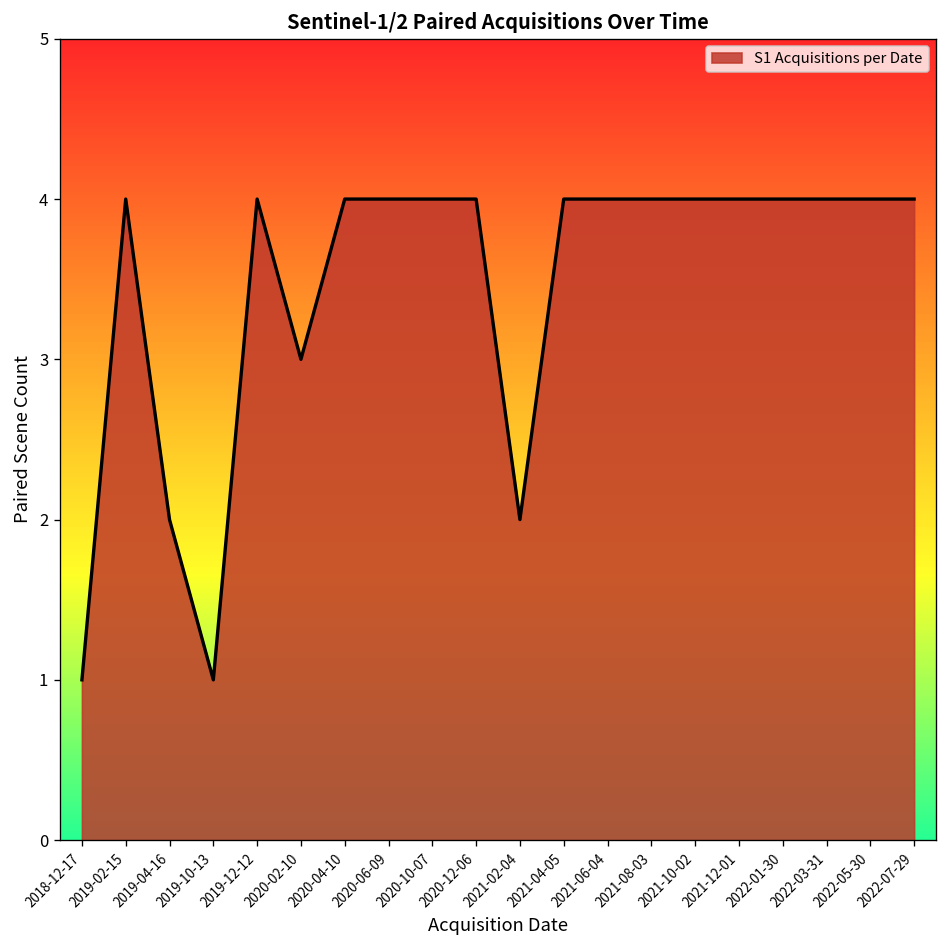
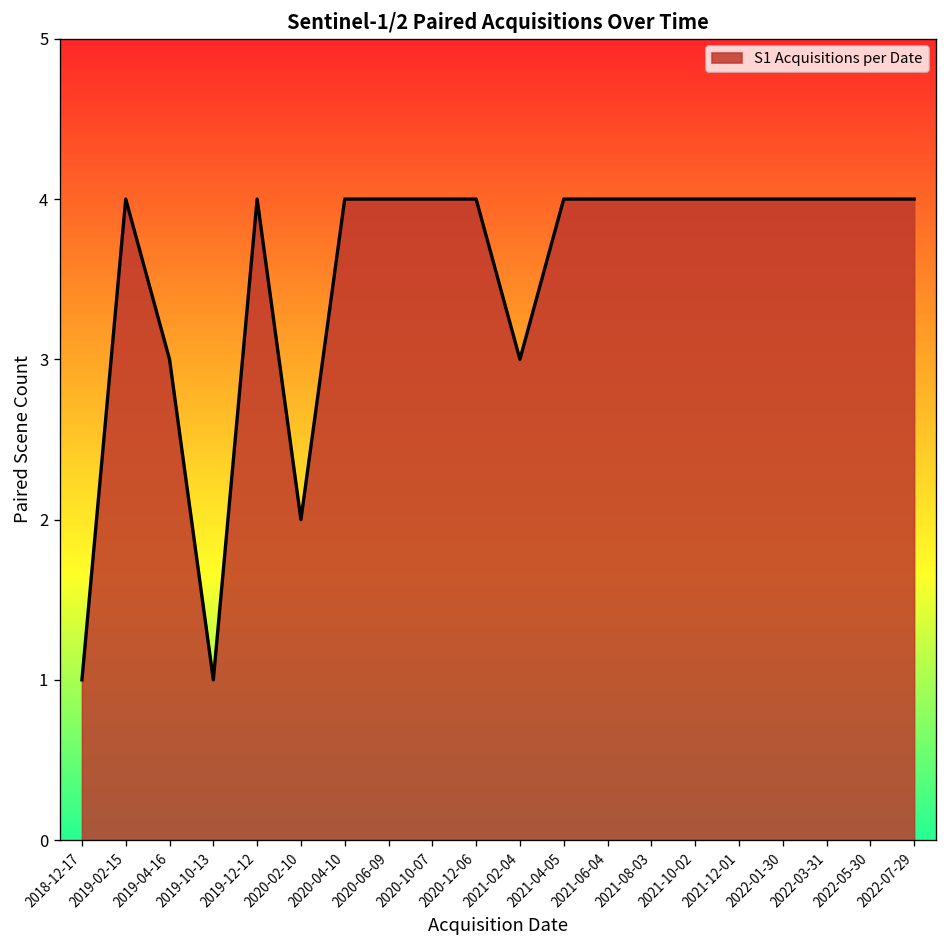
2019-04-16: 2 -> 3
2020-02-10: 3 -> 2
2021-02-04: 2 -> 3
